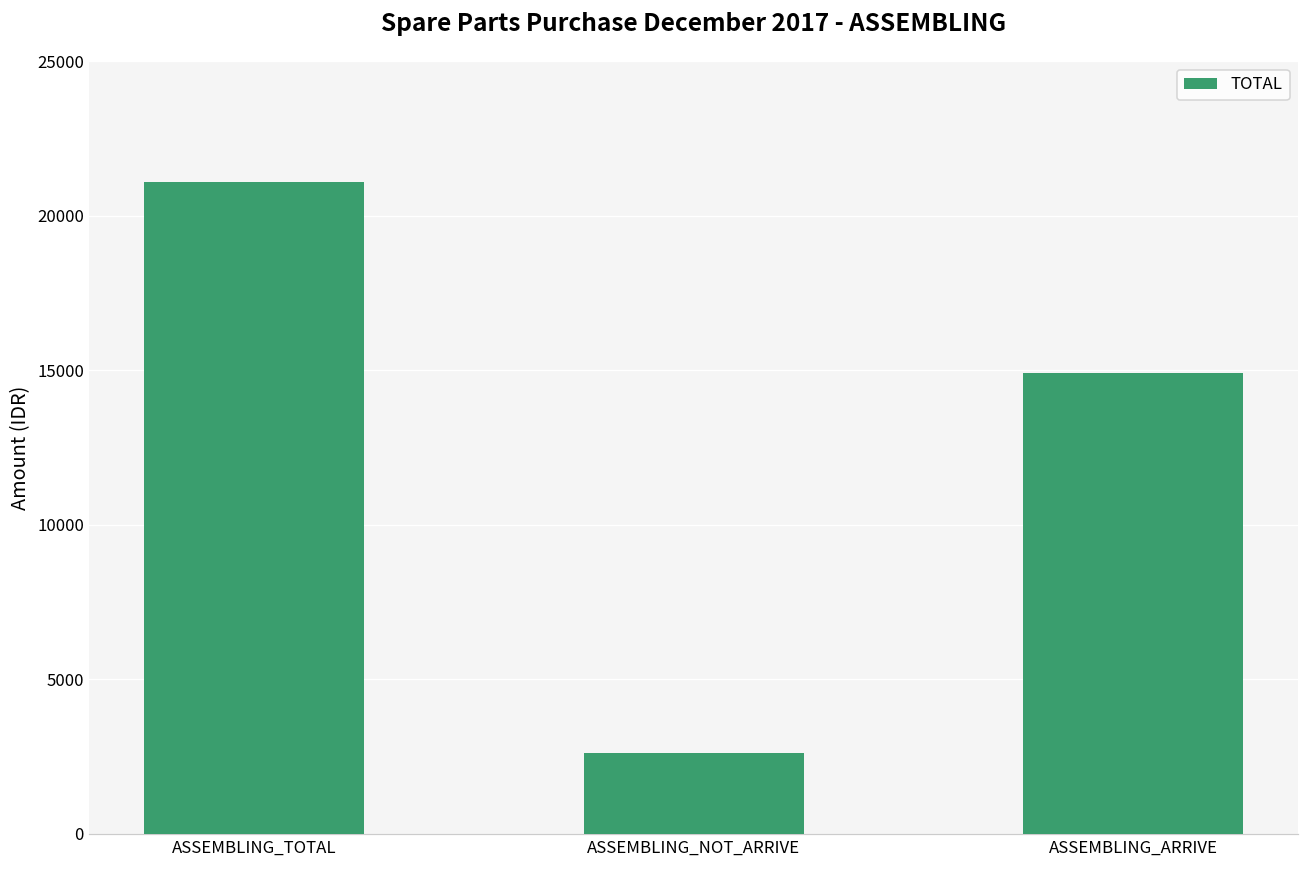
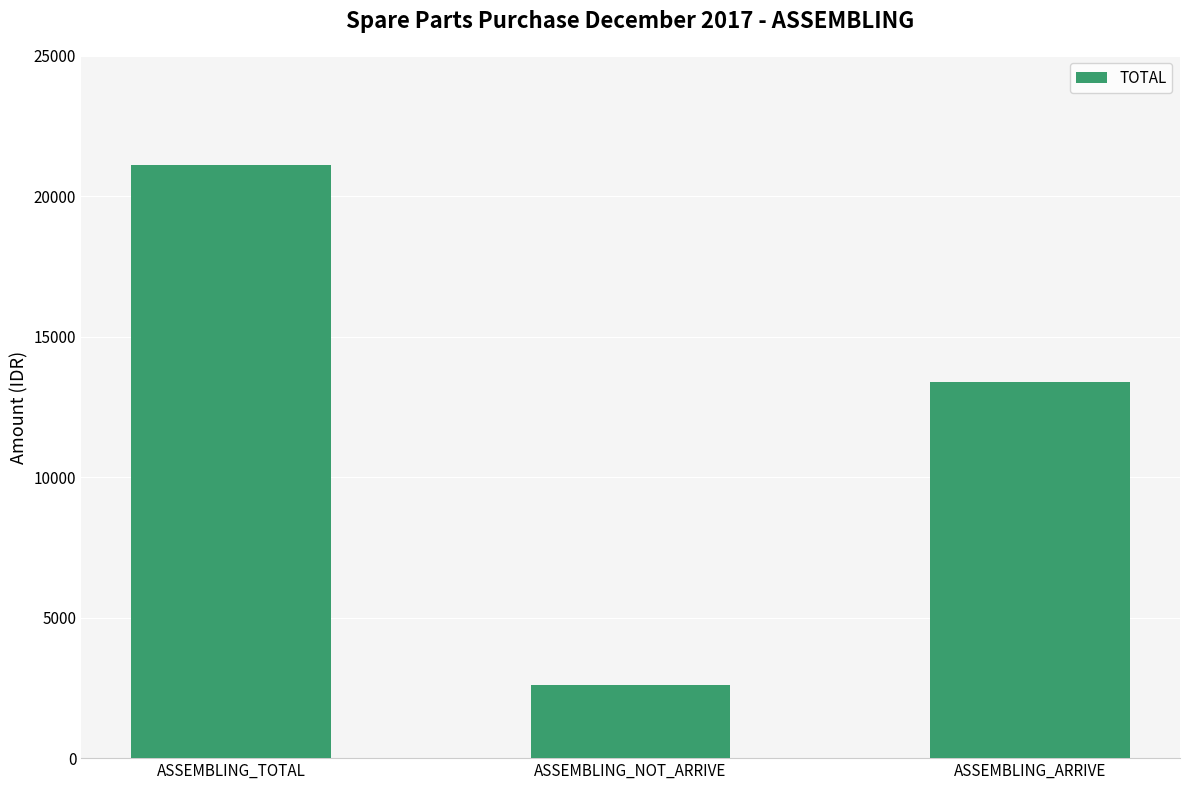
ASSEMBLING_ARRIVE: 14900 -> 13400
